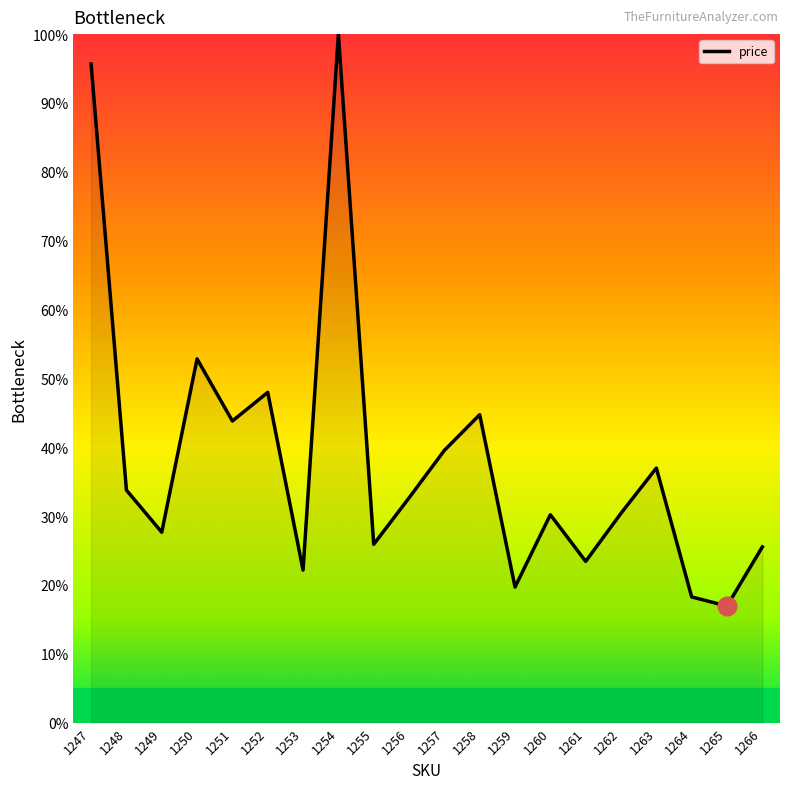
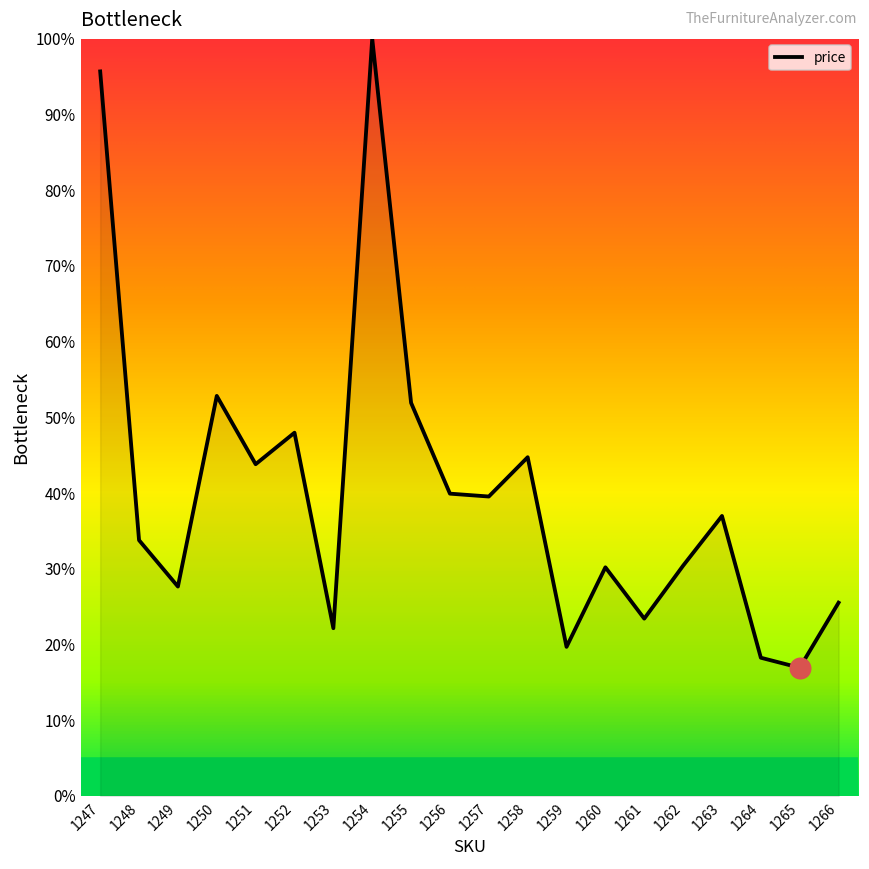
price, 1255: 26% -> 52%
price, 1256: 33% -> 40%
